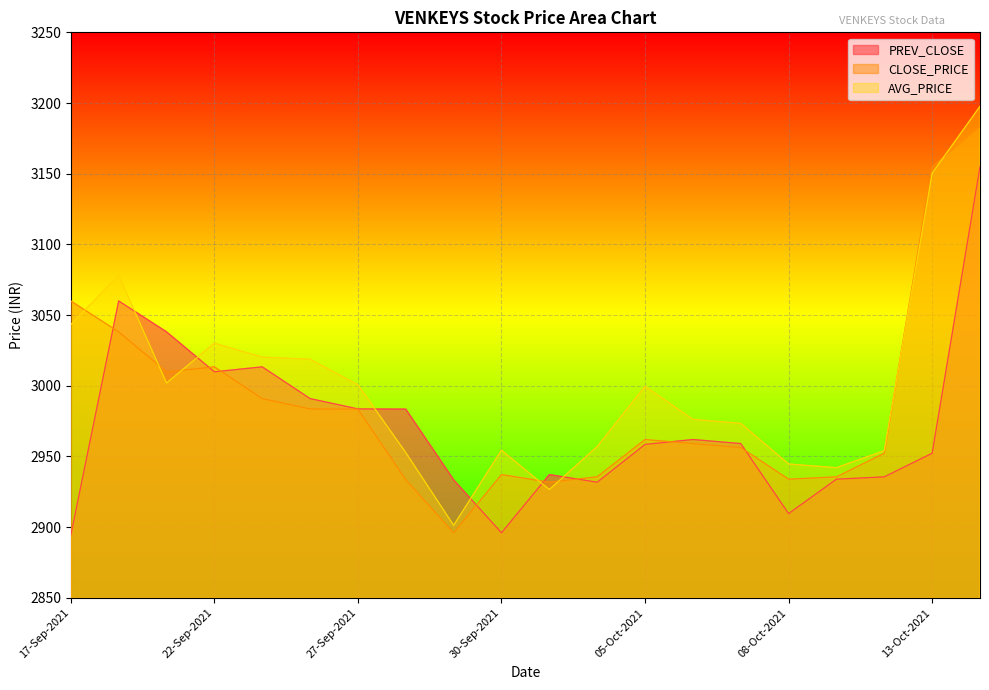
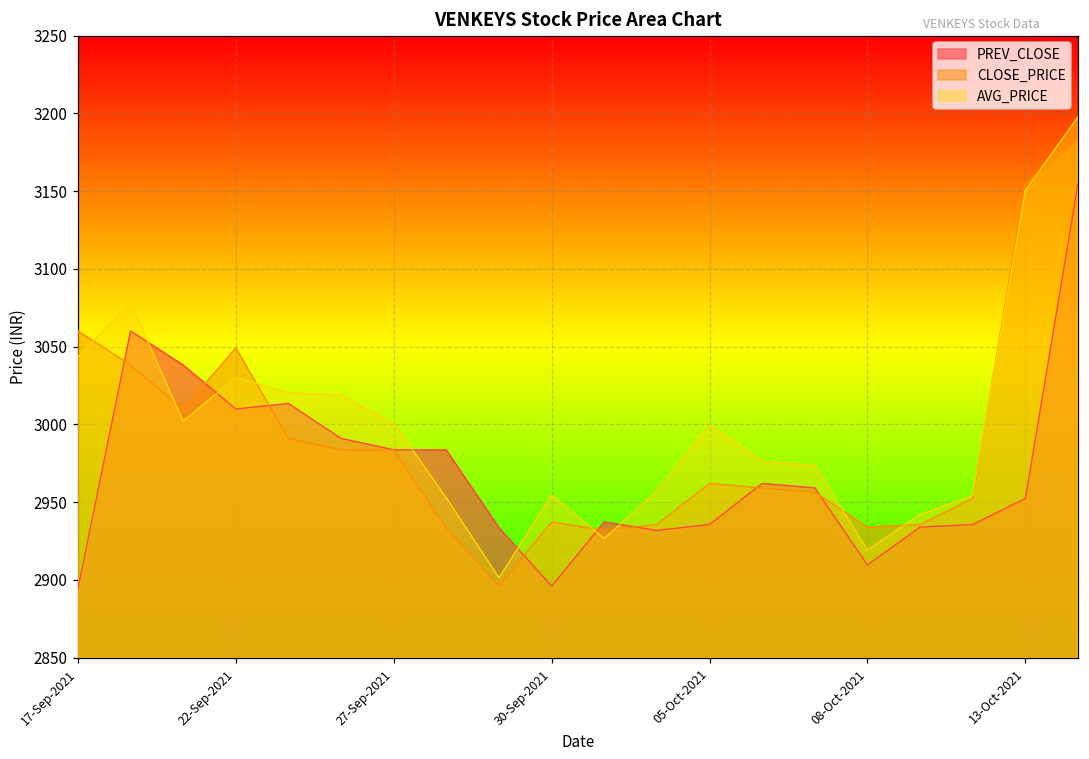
CLOSE_PRICE, 22-Sep-2021: 3013 -> 3049
PREV_CLOSE, 05-Oct-2021: 2959 -> 2936
AVG_PRICE, 08-Oct-2021: 2945 -> 2919
